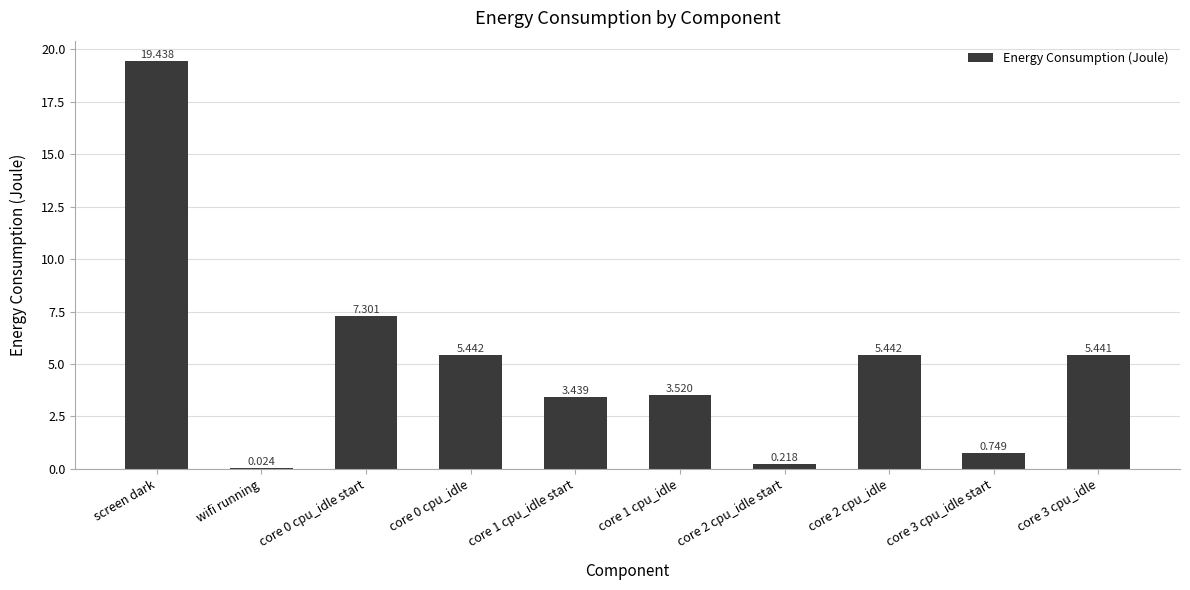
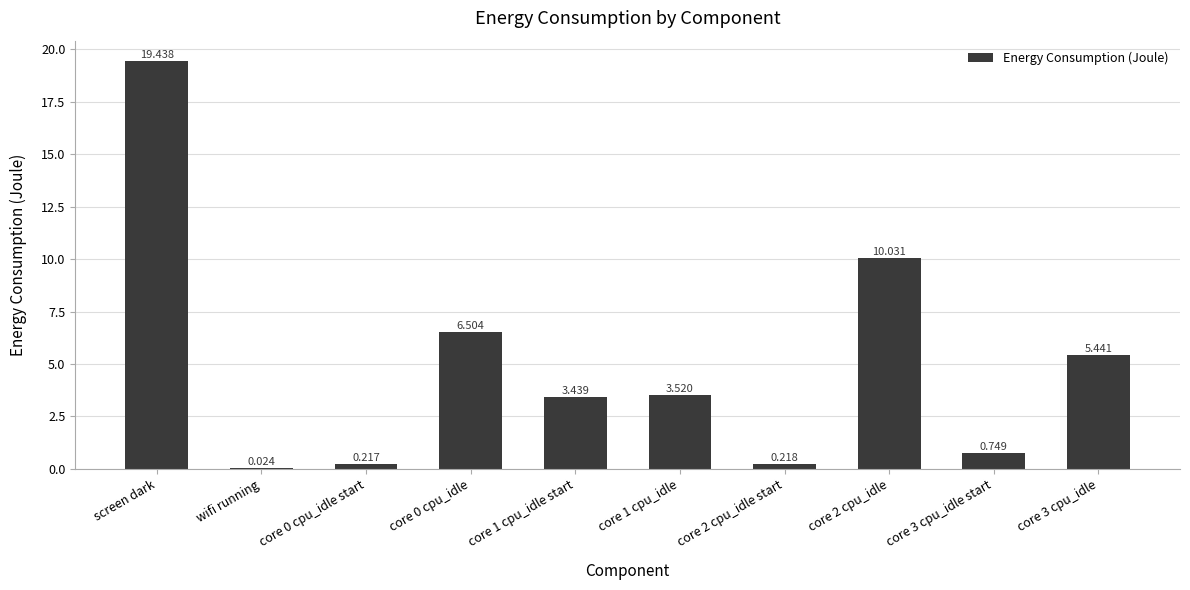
core 0 cpu_idle start: 7.301 -> 0.217
core 0 cpu_idle: 5.442 -> 6.504
core 2 cpu_idle: 5.442 -> 10.031
